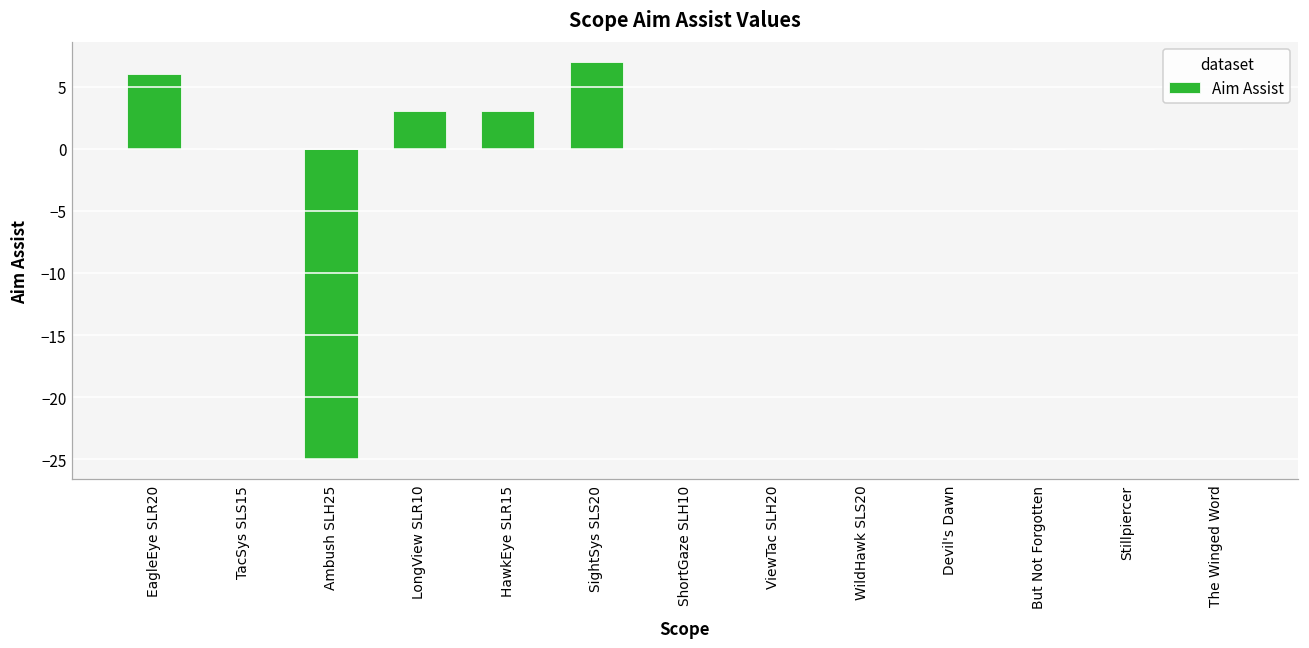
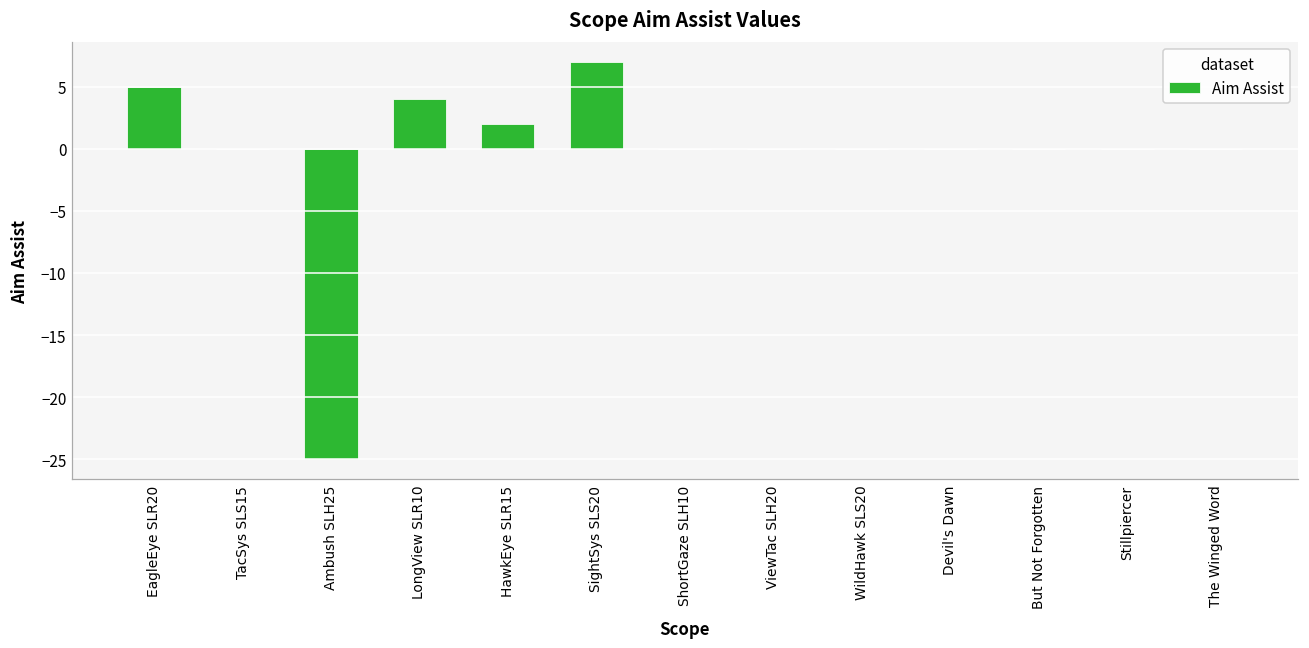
EagleEye SLR20: 6 -> 5
LongView SLR10: 3 -> 4
HawkEye SLR15: 3 -> 2
